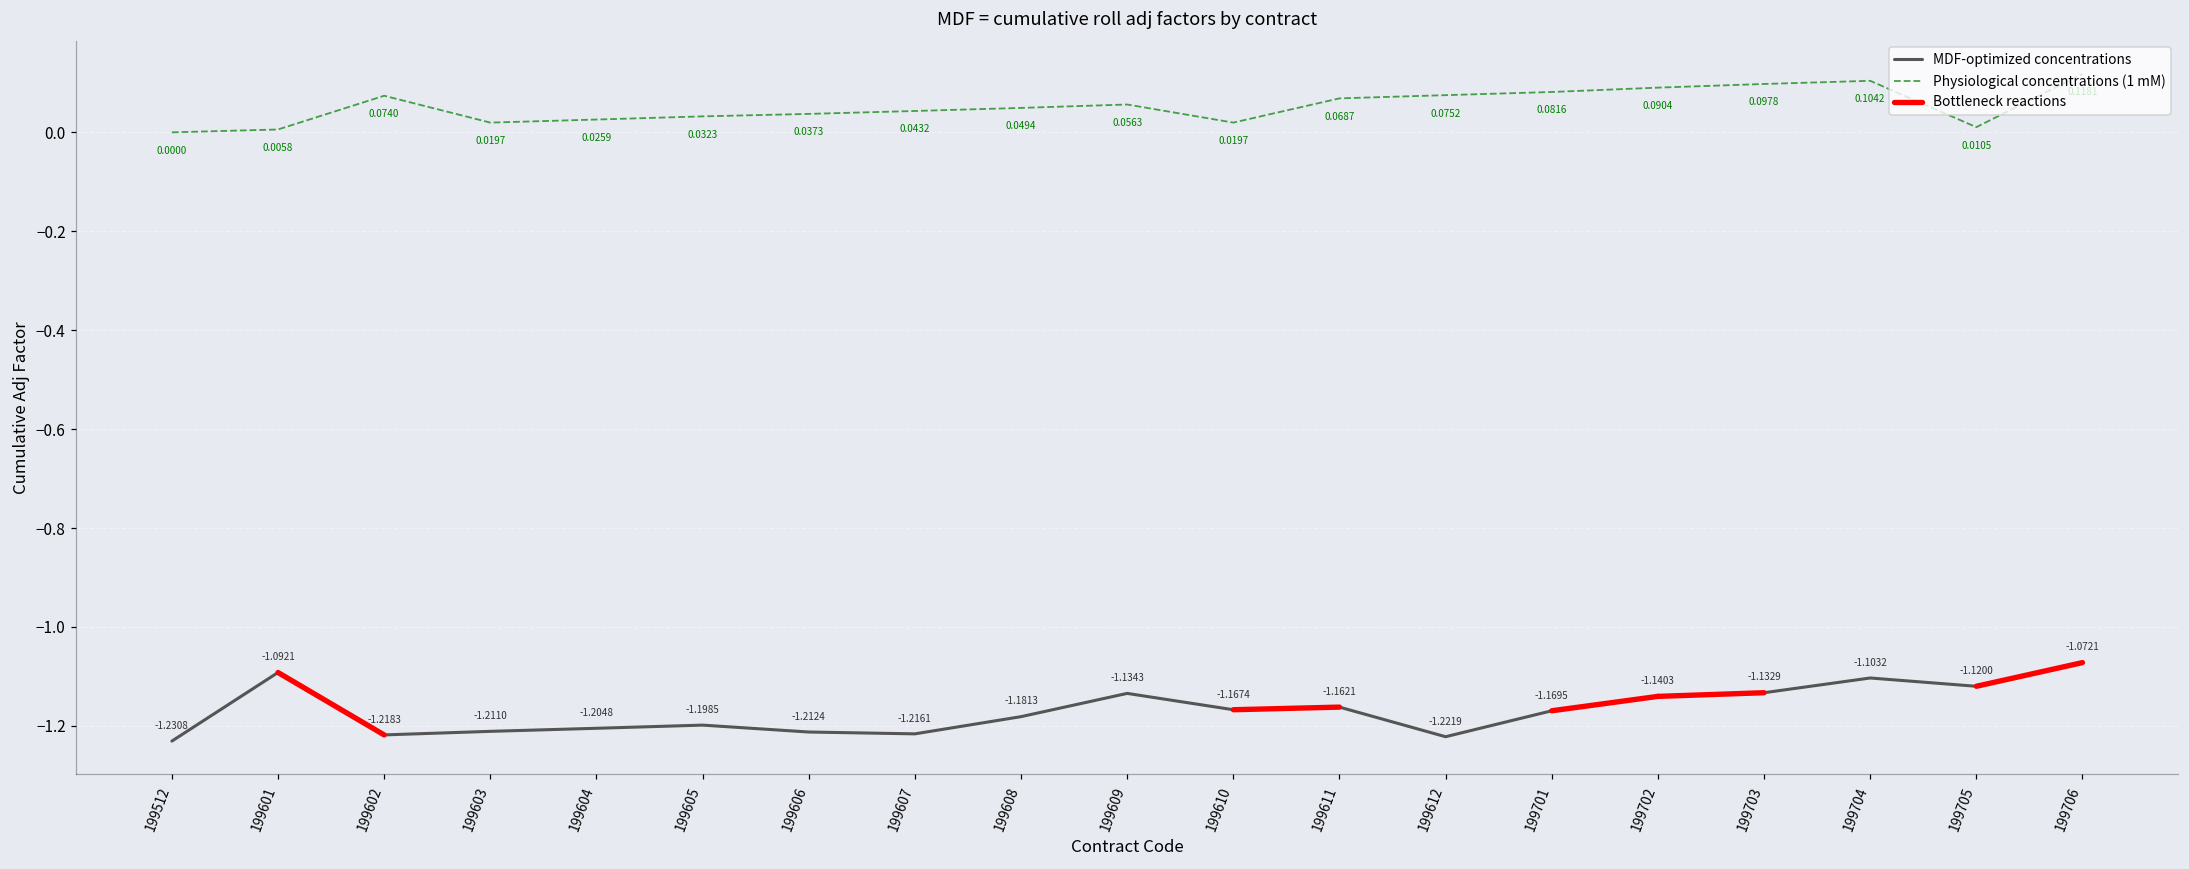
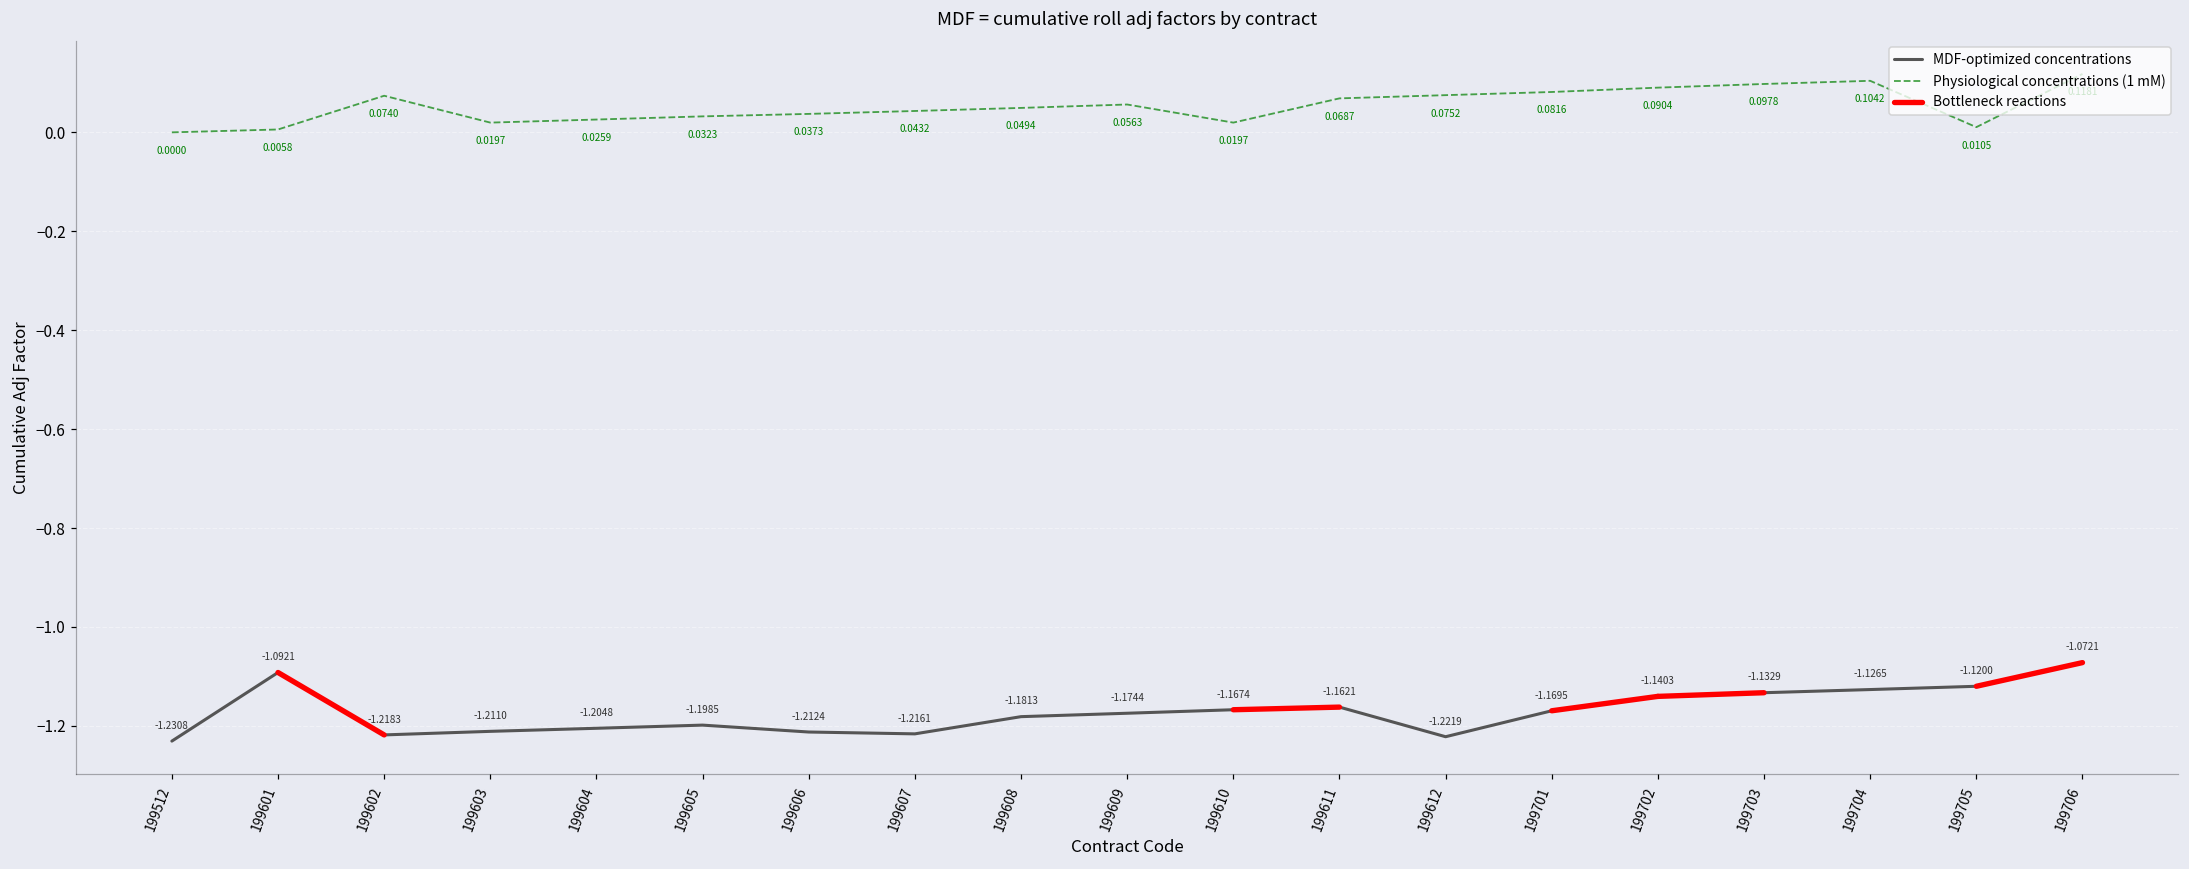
MDF-optimized concentrations, 199609: -1.1343 -> -1.1744
MDF-optimized concentrations, 199704: -1.1032 -> -1.1265
